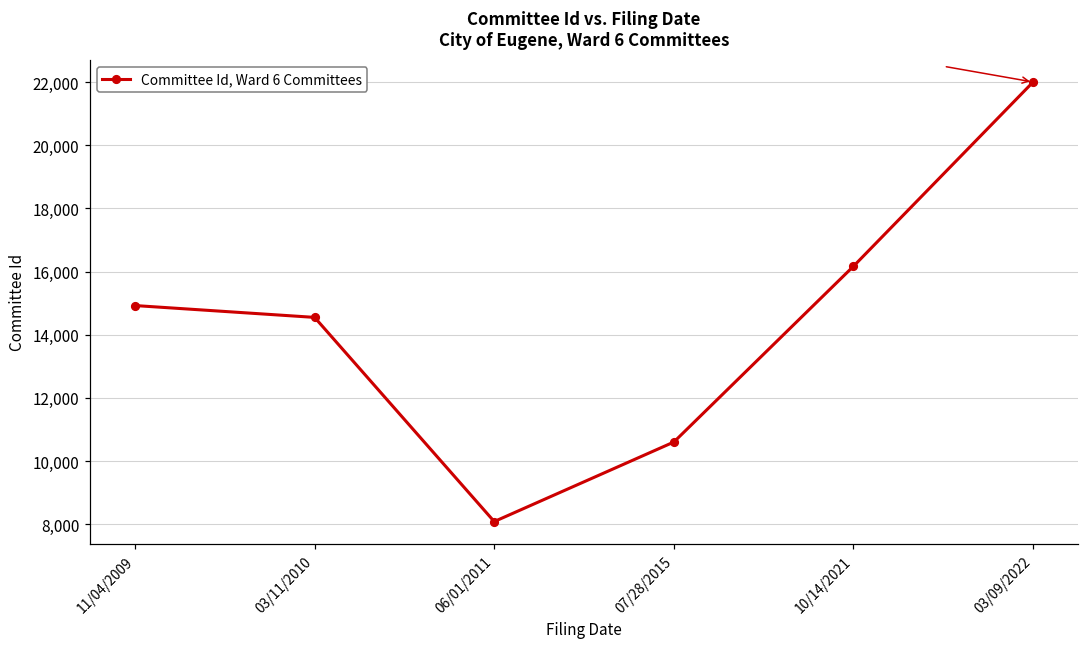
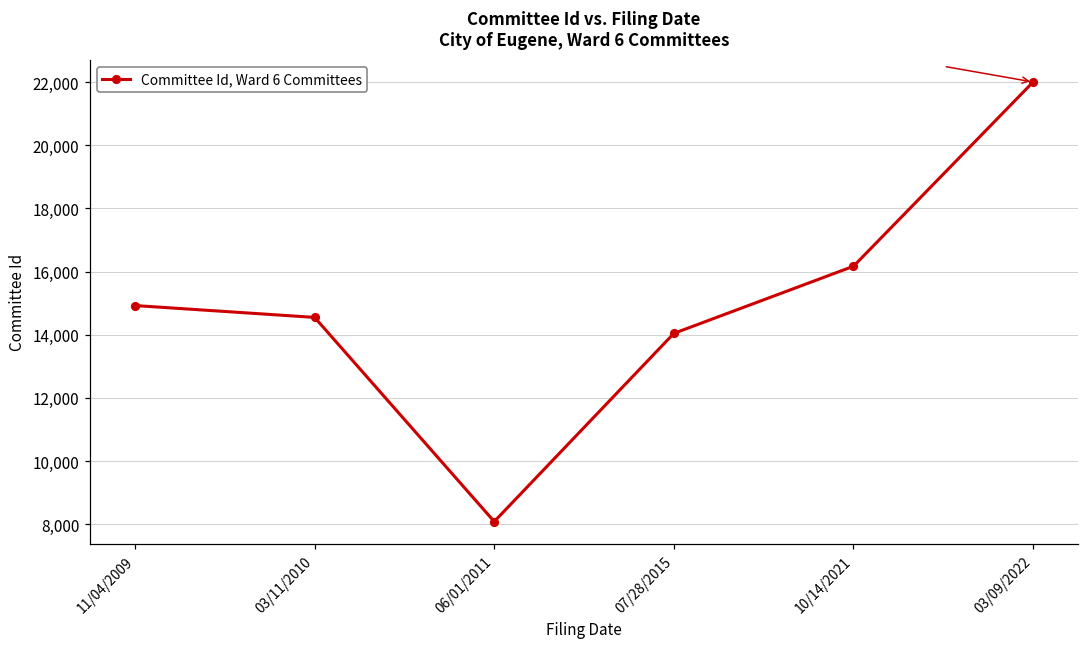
07/28/2015: 10,600 -> 14,000
